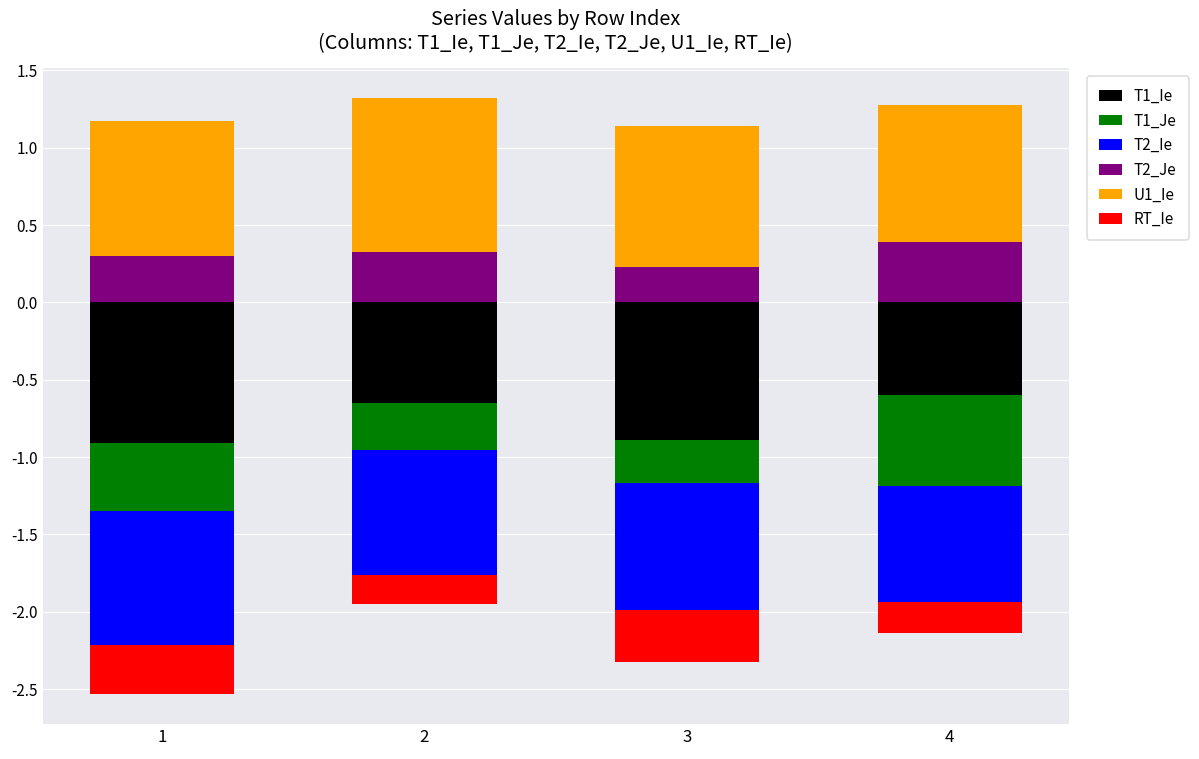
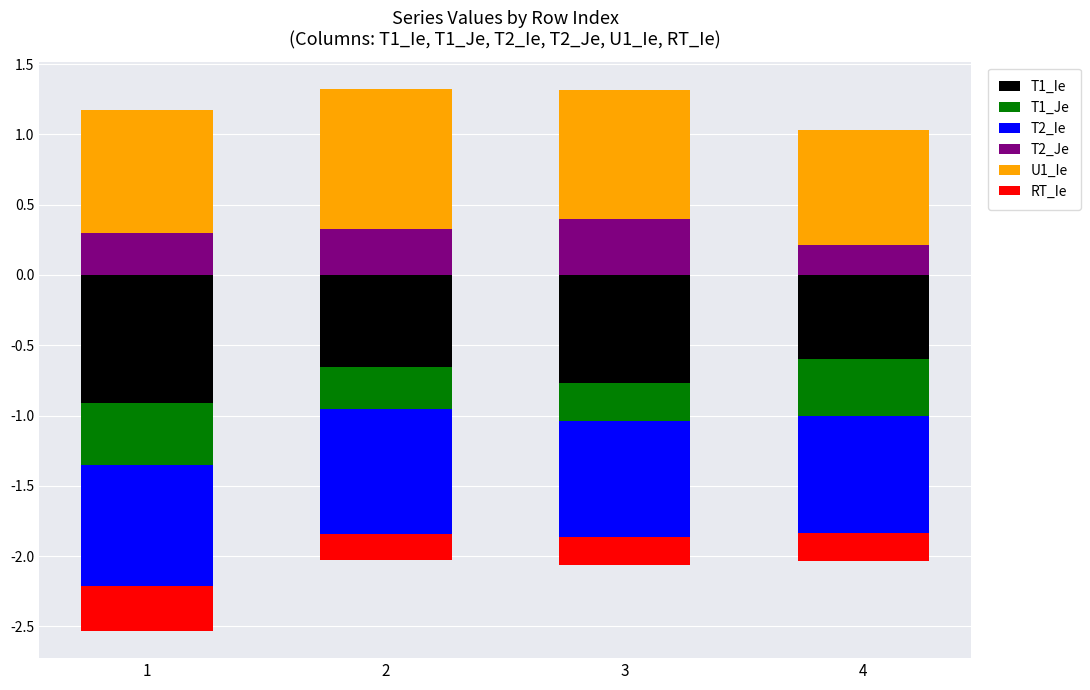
T2_Ie, 2: -0.81 -> -0.89
T1_Ie, 3: -0.89 -> -0.77
T2_Je, 3: 0.23 -> 0.40
RT_Ie, 3: -0.34 -> -0.20
T1_Je, 4: -0.59 -> -0.40
T2_Ie, 4: -0.75 -> -0.83
T2_Je, 4: 0.39 -> 0.21
U1_Ie, 4: 0.89 -> 0.82
